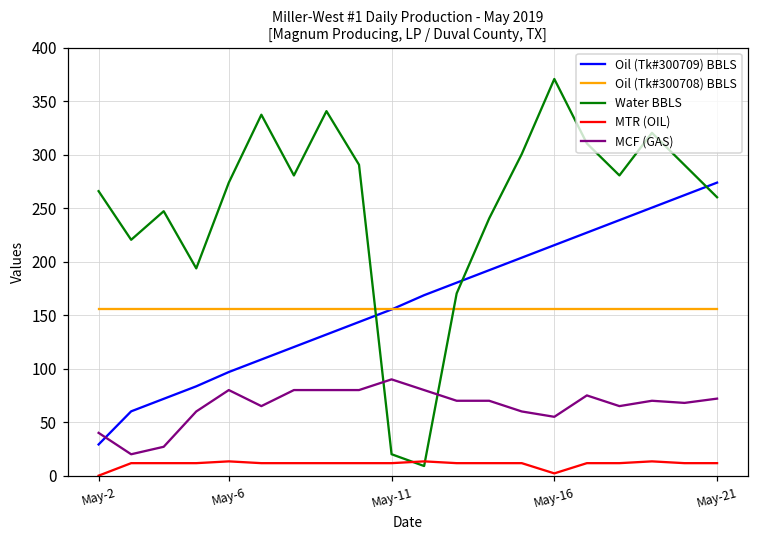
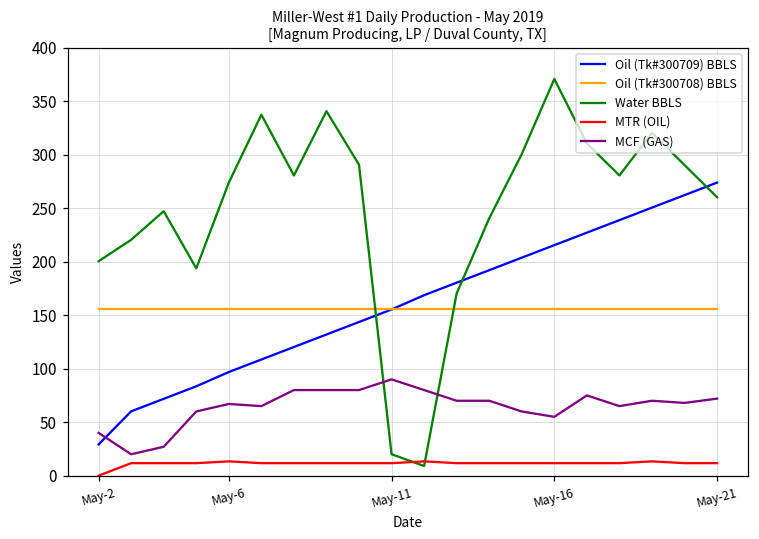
Water BBLS, May-2: 270 -> 200
MCF (GAS), May-6: 80 -> 70
MTR (OIL), May-16: 0 -> 10
